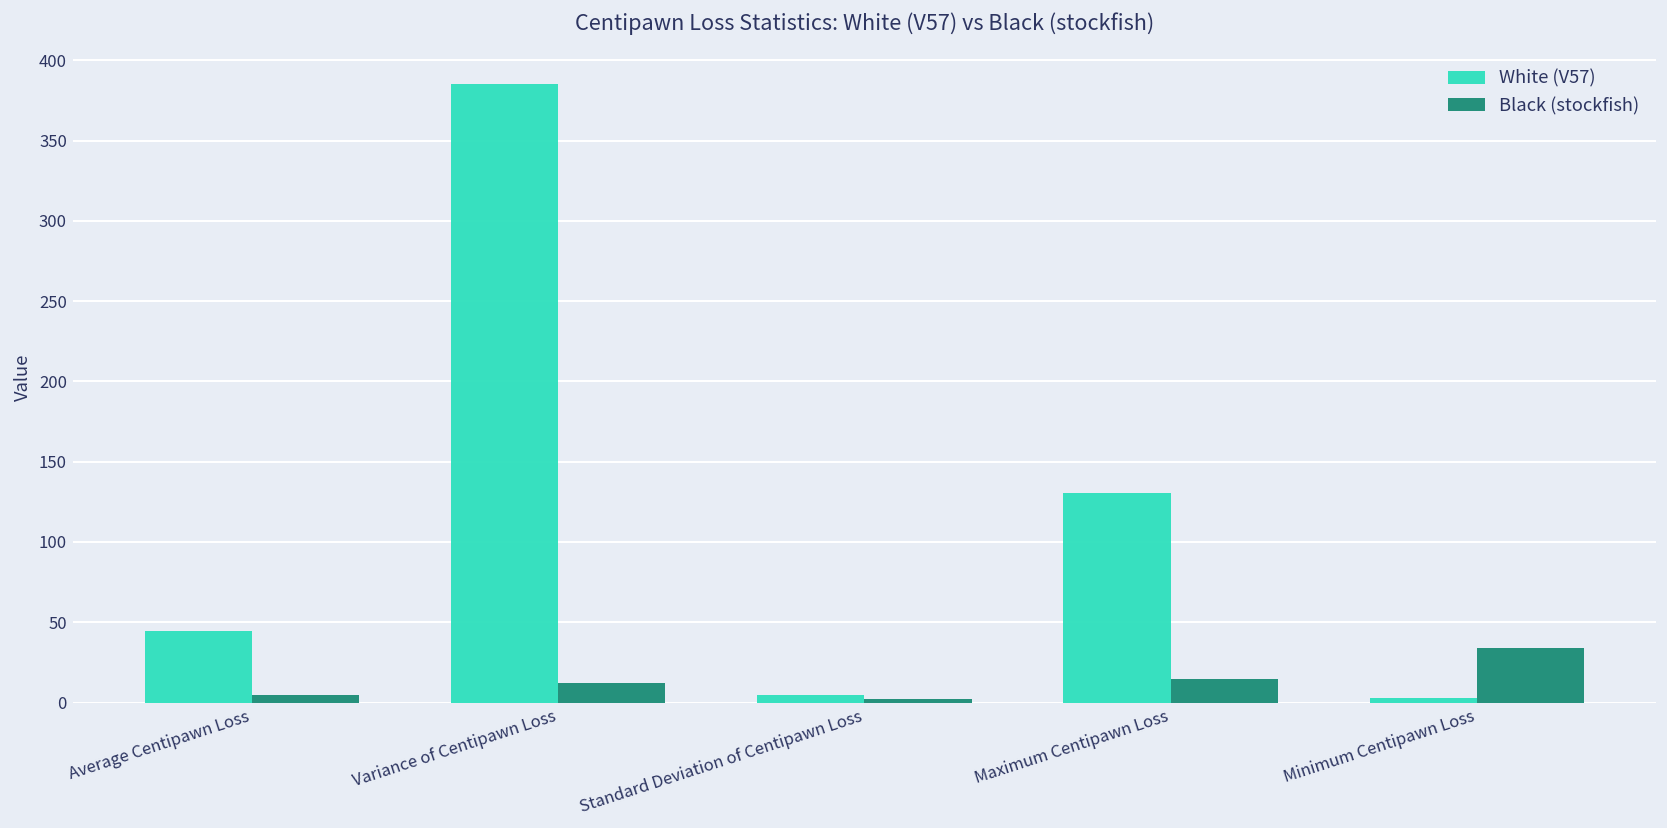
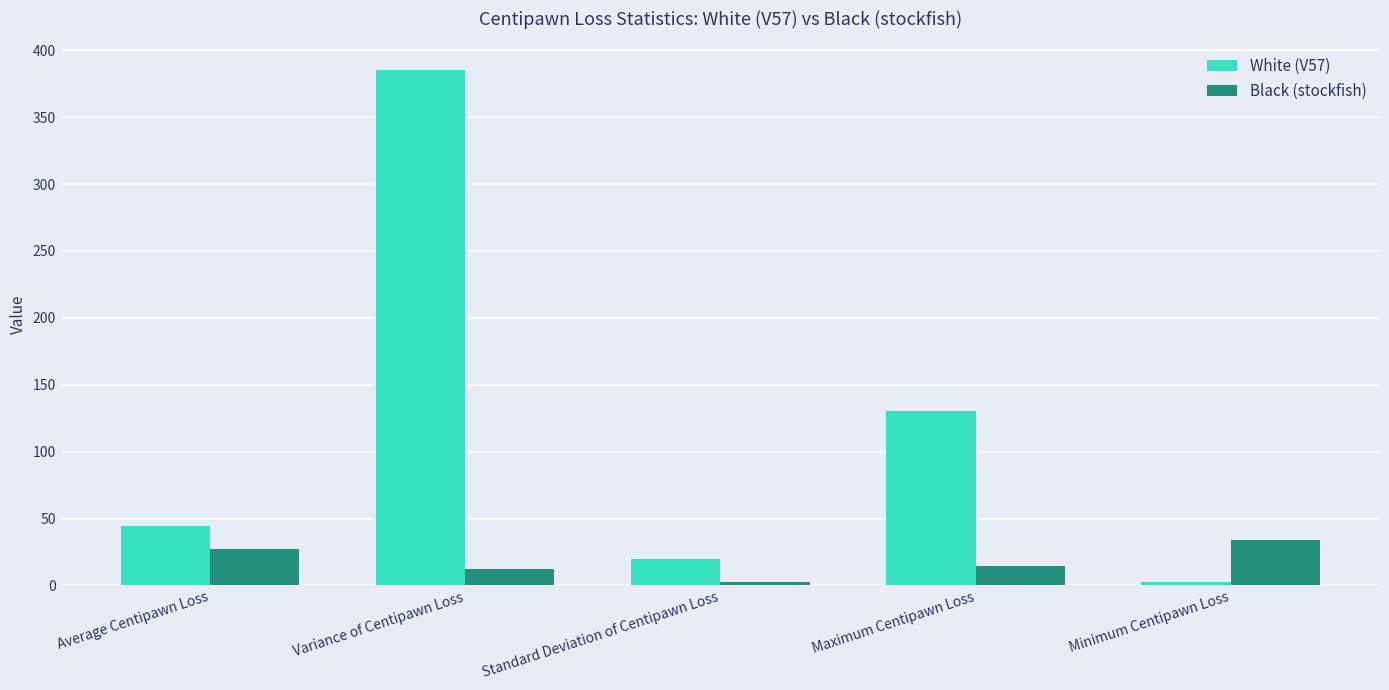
Black (stockfish), Average Centipawn Loss: 4 -> 28
White (V57), Standard Deviation of Centipawn Loss: 5 -> 20
